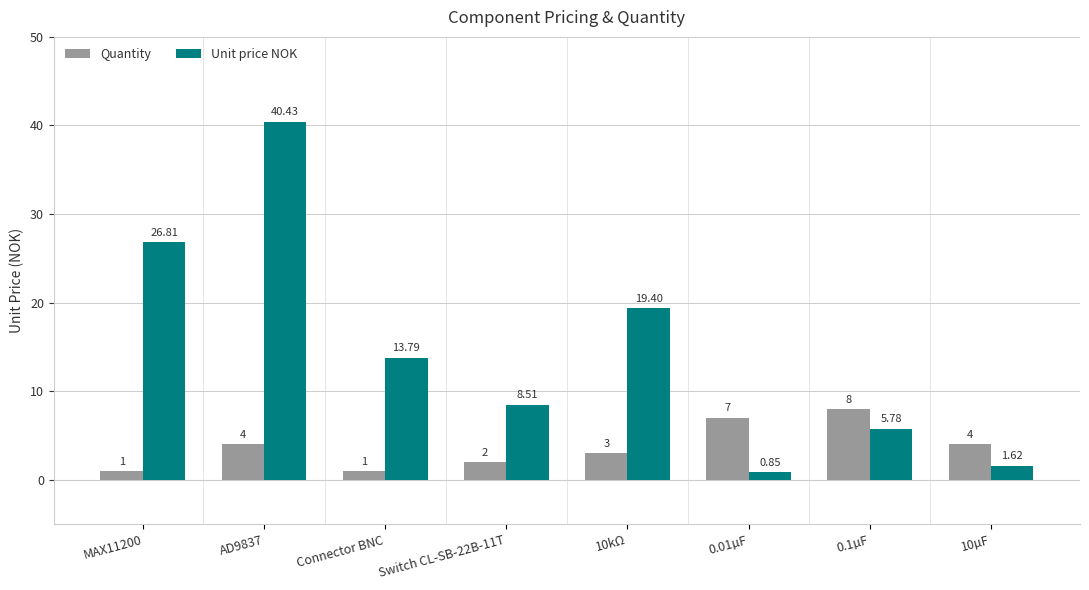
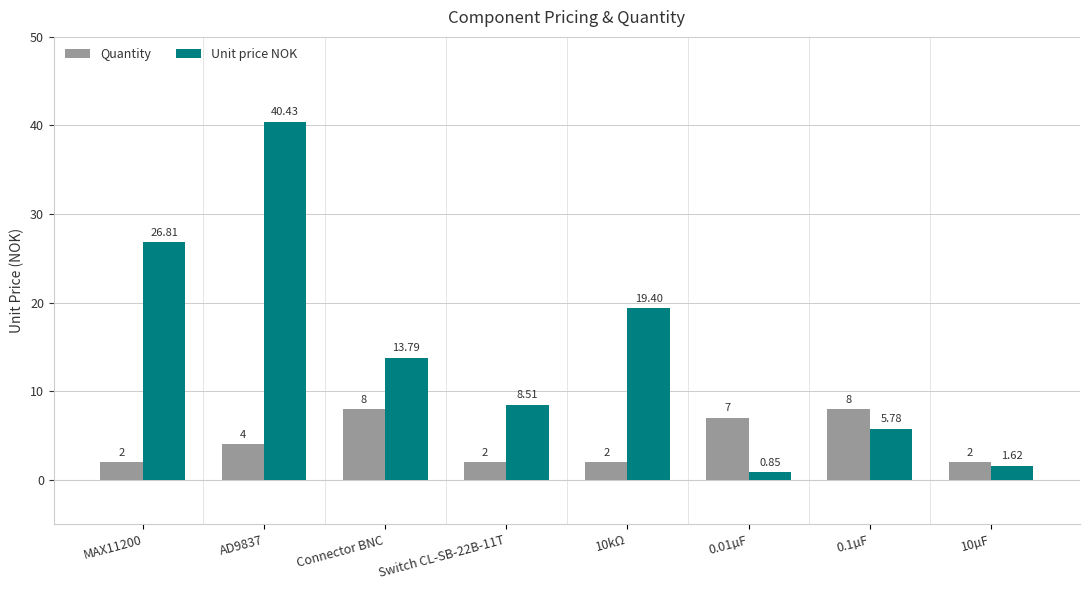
Quantity, MAX11200: 1 -> 2
Quantity, Connector BNC: 1 -> 8
Quantity, 10kΩ: 3 -> 2
Quantity, 10µF: 4 -> 2
